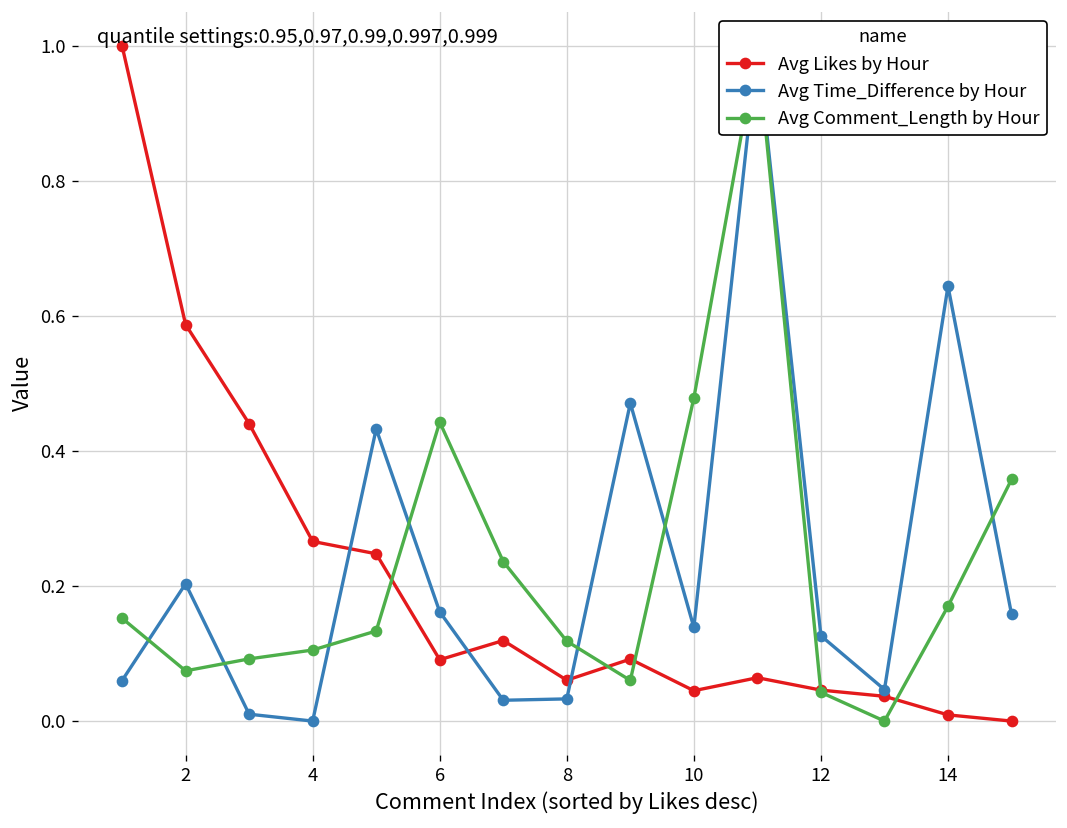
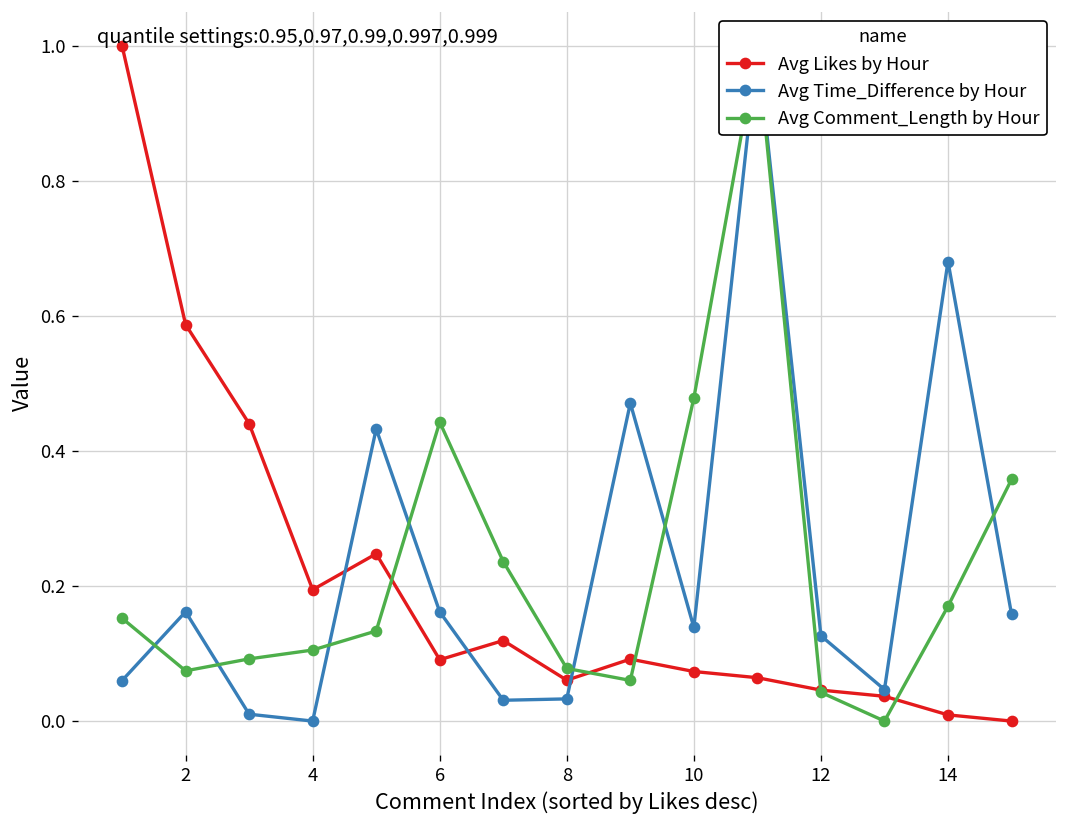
Avg Time_Difference by Hour, 2: 0.20 -> 0.16
Avg Likes by Hour, 4: 0.27 -> 0.19
Avg Comment_Length by Hour, 8: 0.12 -> 0.08
Avg Likes by Hour, 10: 0.04 -> 0.07
Avg Time_Difference by Hour, 14: 0.64 -> 0.68
